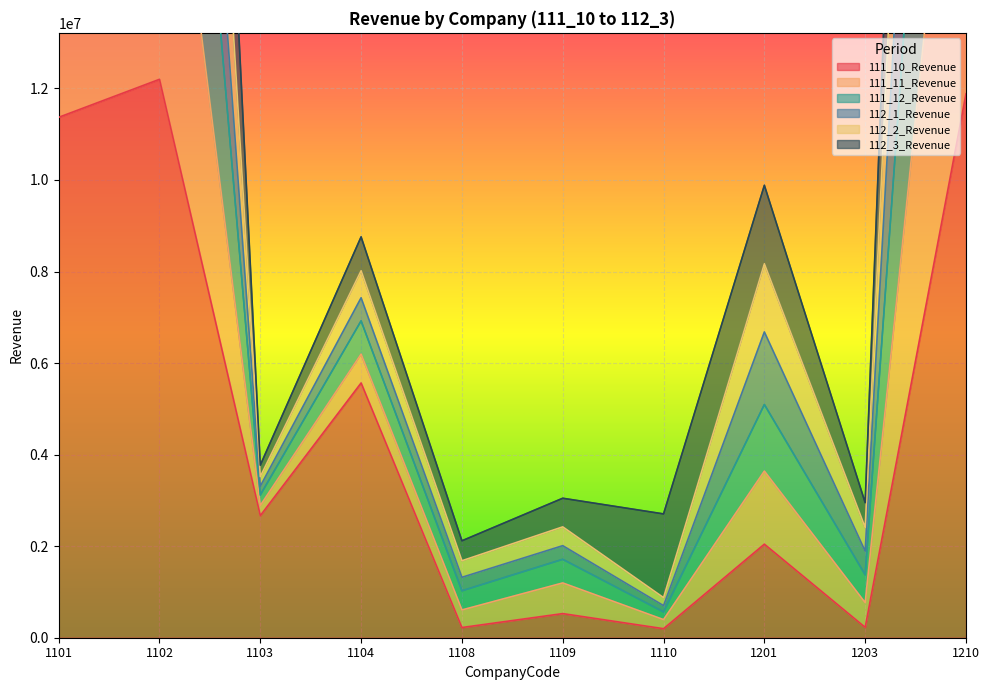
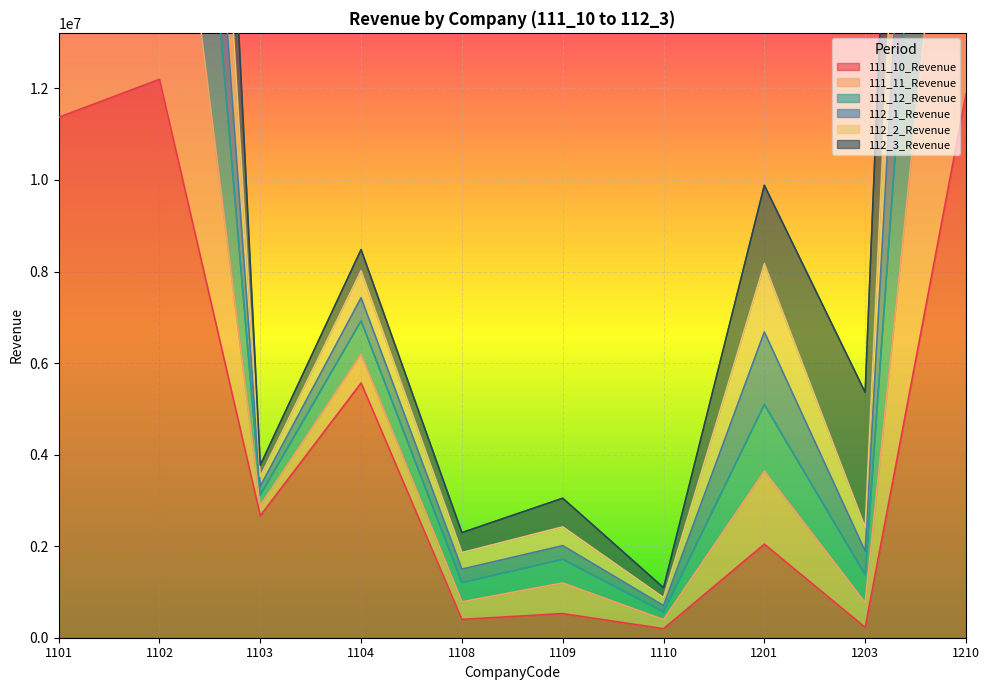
112_3_Revenue, 1104: 700000 -> 500000
111_10_Revenue, 1108: 200000 -> 400000
112_3_Revenue, 1110: 1800000 -> 200000
112_3_Revenue, 1203: 500000 -> 3000000
